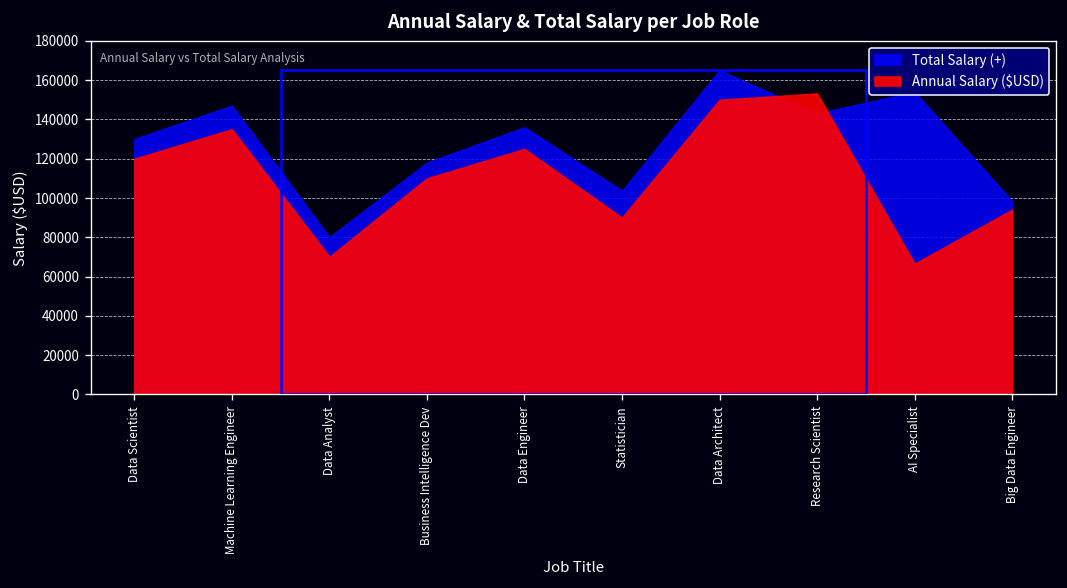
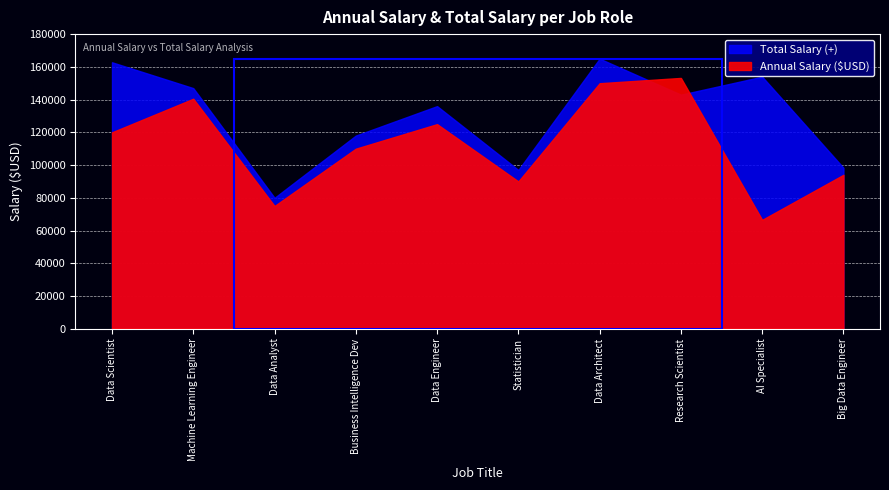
Total Salary (+), Data Scientist: 130000 -> 163000
Annual Salary ($USD), Machine Learning Engineer: 135000 -> 141000
Annual Salary ($USD), Data Analyst: 70000 -> 75000
Total Salary (+), Statistician: 104000 -> 97000
